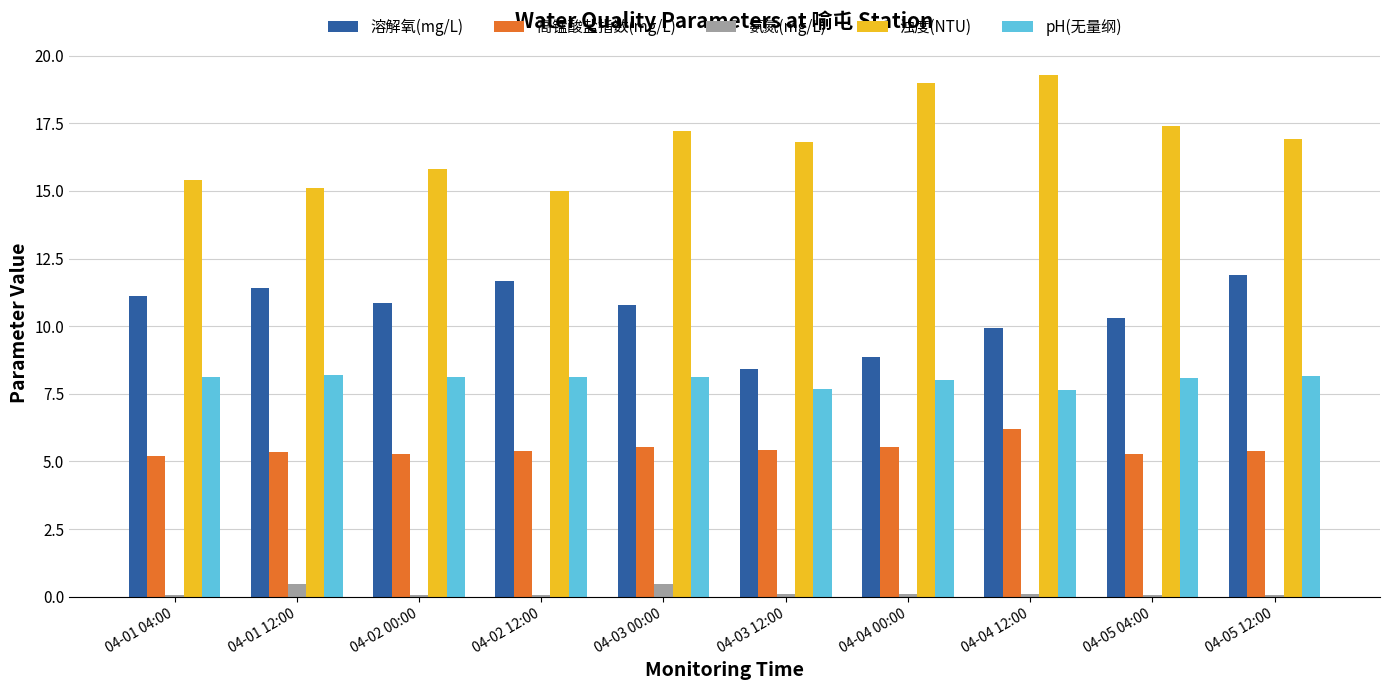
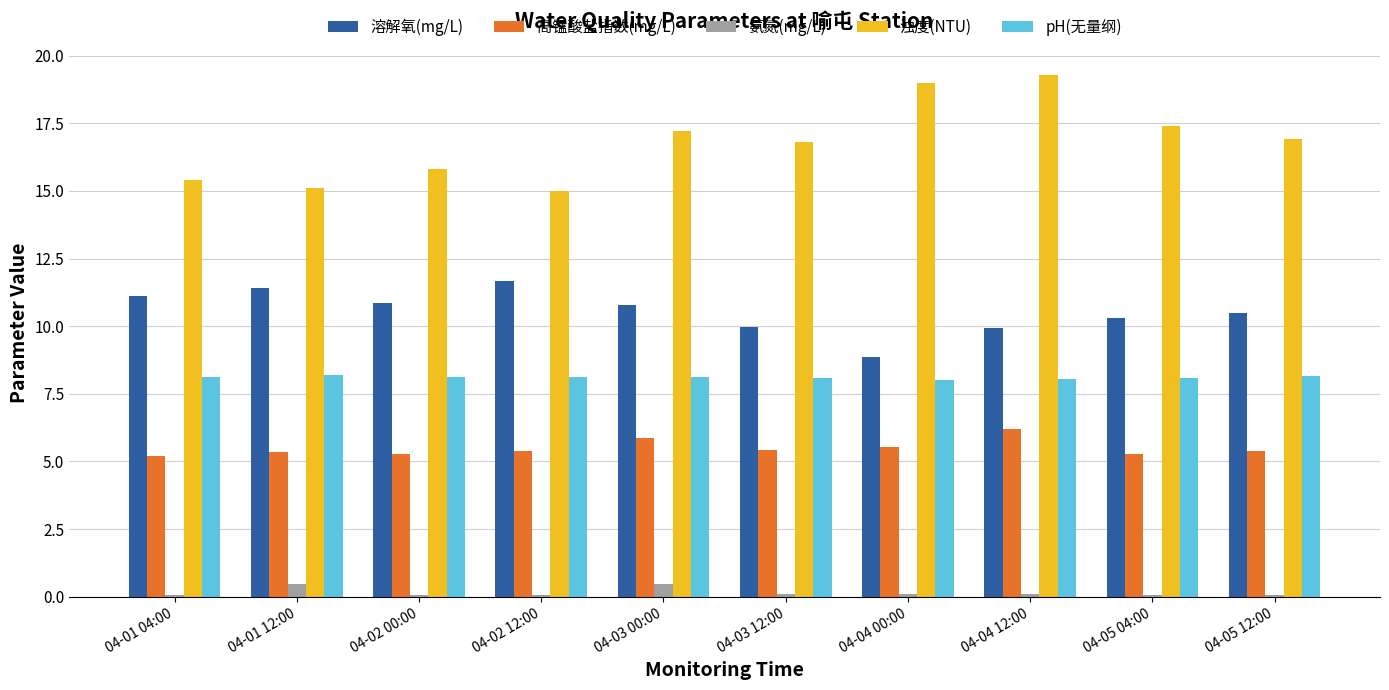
高锰酸盐指数(mg/L), 04-03 00:00: 5.5 -> 5.9
溶解氧(mg/L), 04-03 12:00: 8.4 -> 10.0
pH(无量纲), 04-03 12:00: 7.7 -> 8.1
pH(无量纲), 04-04 12:00: 7.6 -> 8.1
溶解氧(mg/L), 04-05 12:00: 11.9 -> 10.5
